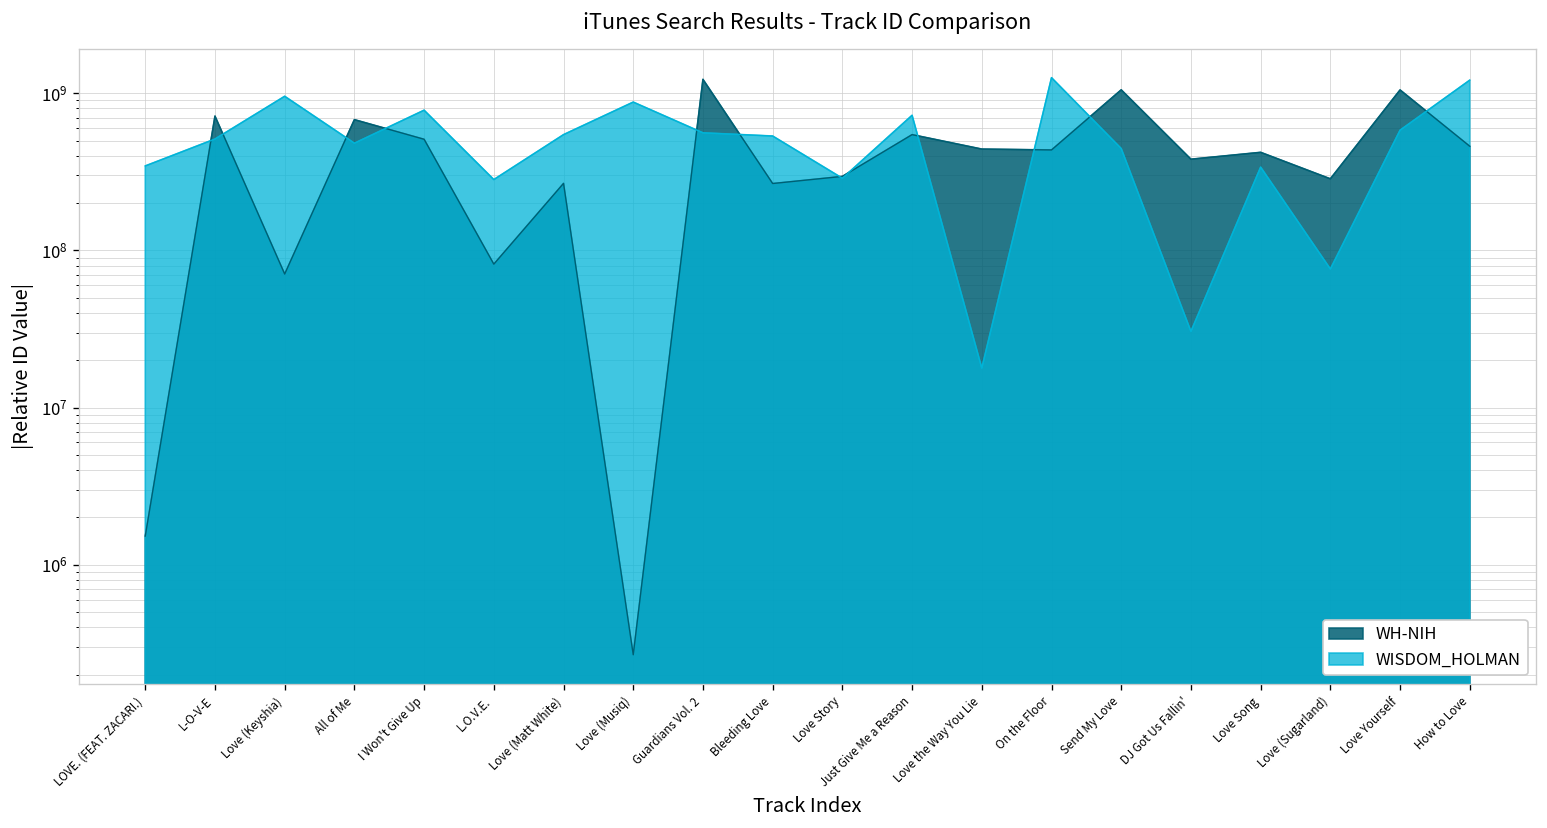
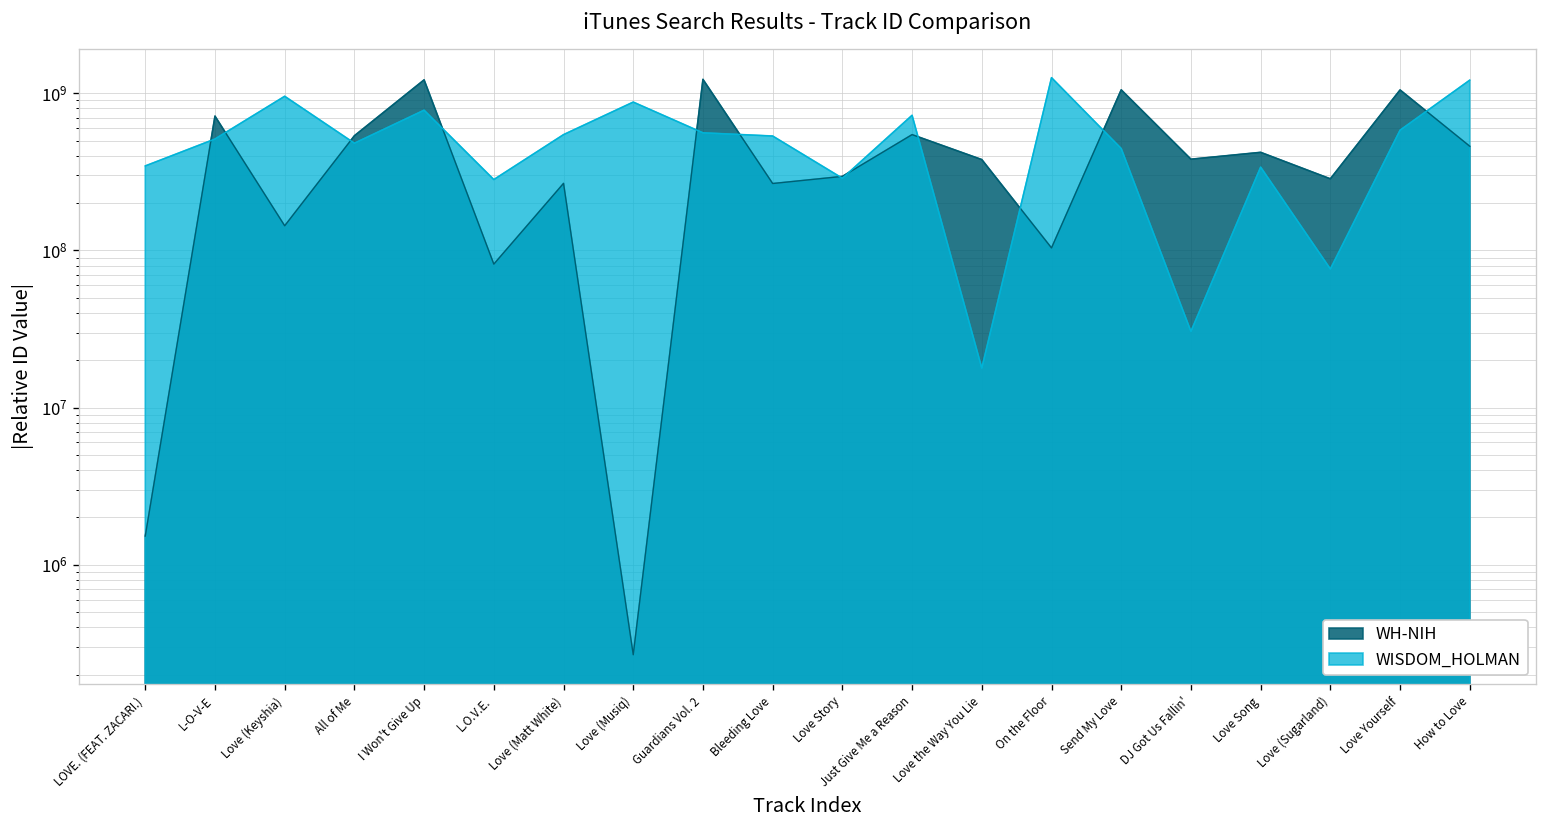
WH-NIH, Love (Keyshia): 70000000 -> 140000000
WH-NIH, All of Me: 700000000 -> 540000000
WH-NIH, I Won't Give Up: 510000000 -> 1200000000
WH-NIH, Love the Way You Lie: 440000000 -> 380000000
WH-NIH, On the Floor: 440000000 -> 100000000
